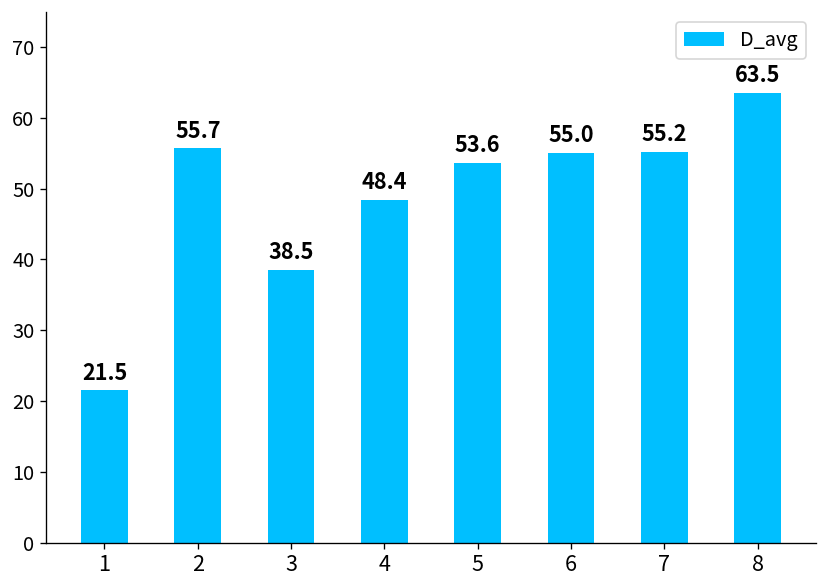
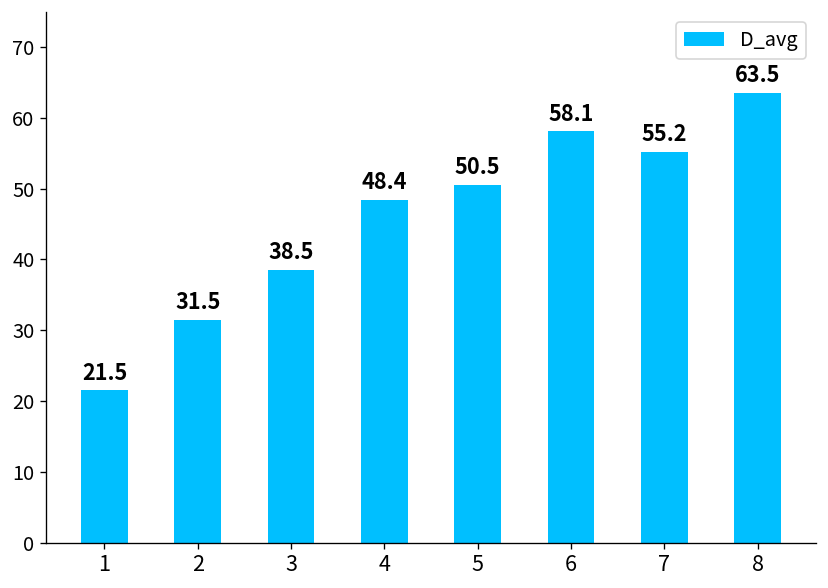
2: 55.7 -> 31.5
5: 53.6 -> 50.5
6: 55.0 -> 58.1
